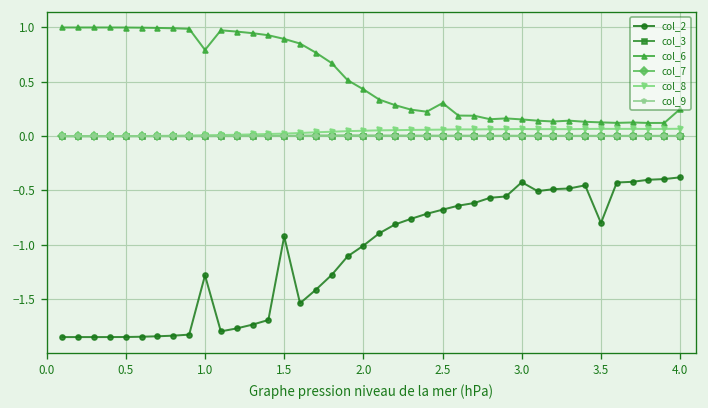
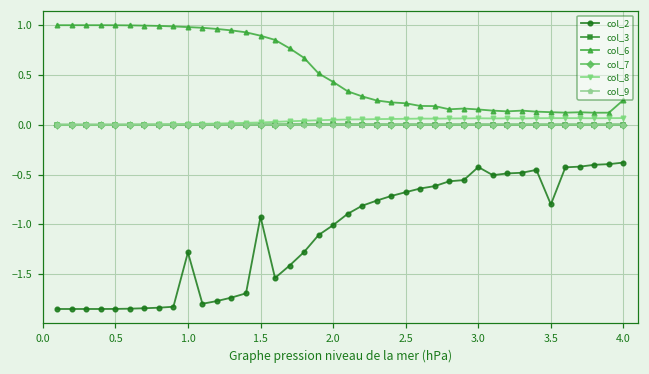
col_6, 1.0: 0.8 -> 1.0
col_6, 2.5: 0.3 -> 0.2
